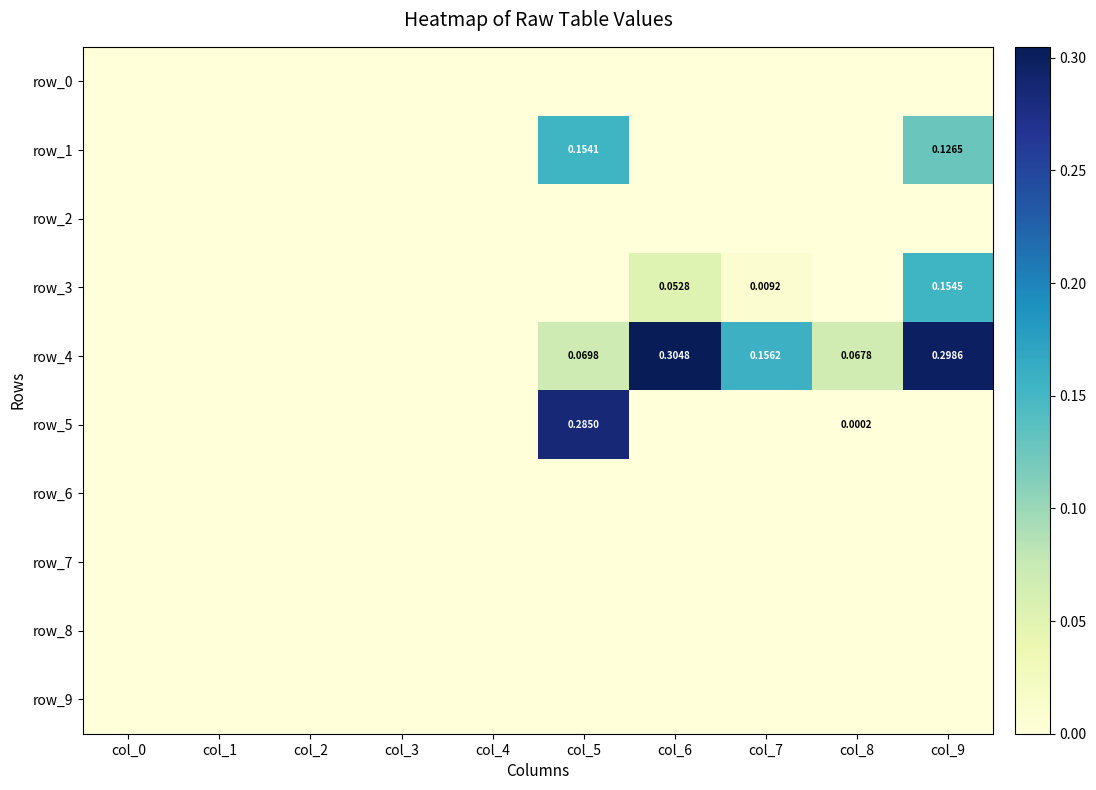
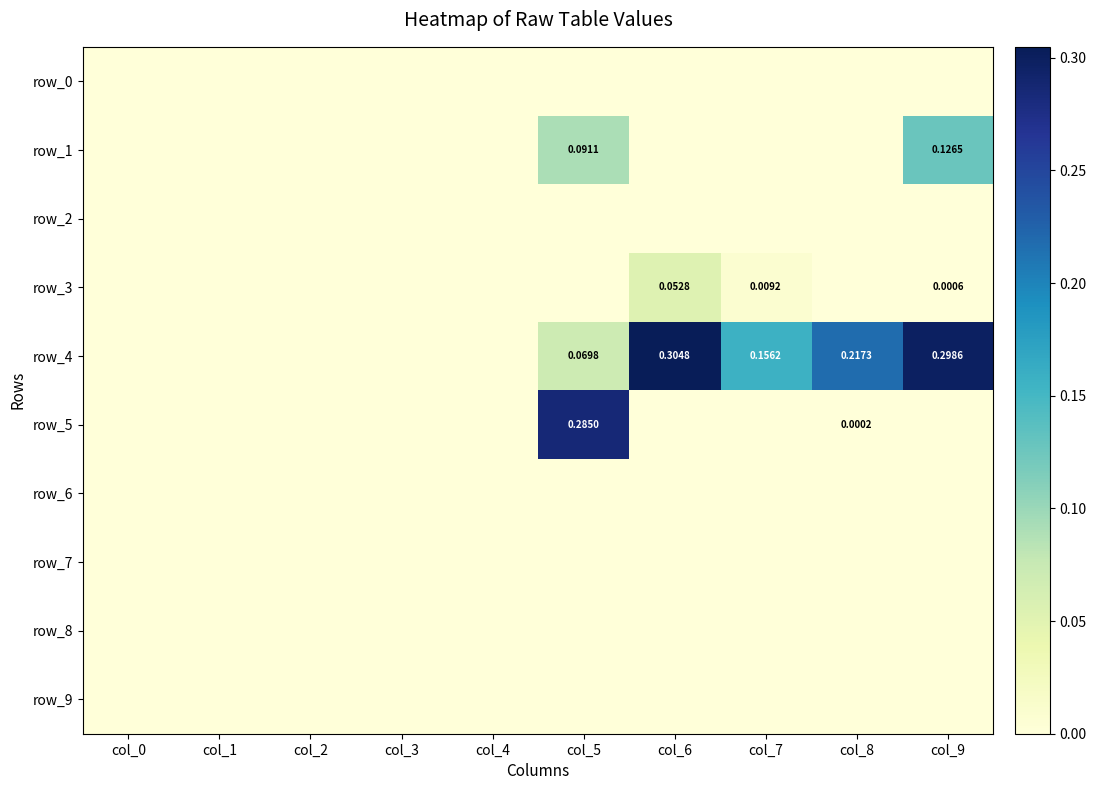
row_1, col_5: 0.1541 -> 0.0911
row_3, col_9: 0.1545 -> 0.0006
row_4, col_8: 0.0678 -> 0.2173
